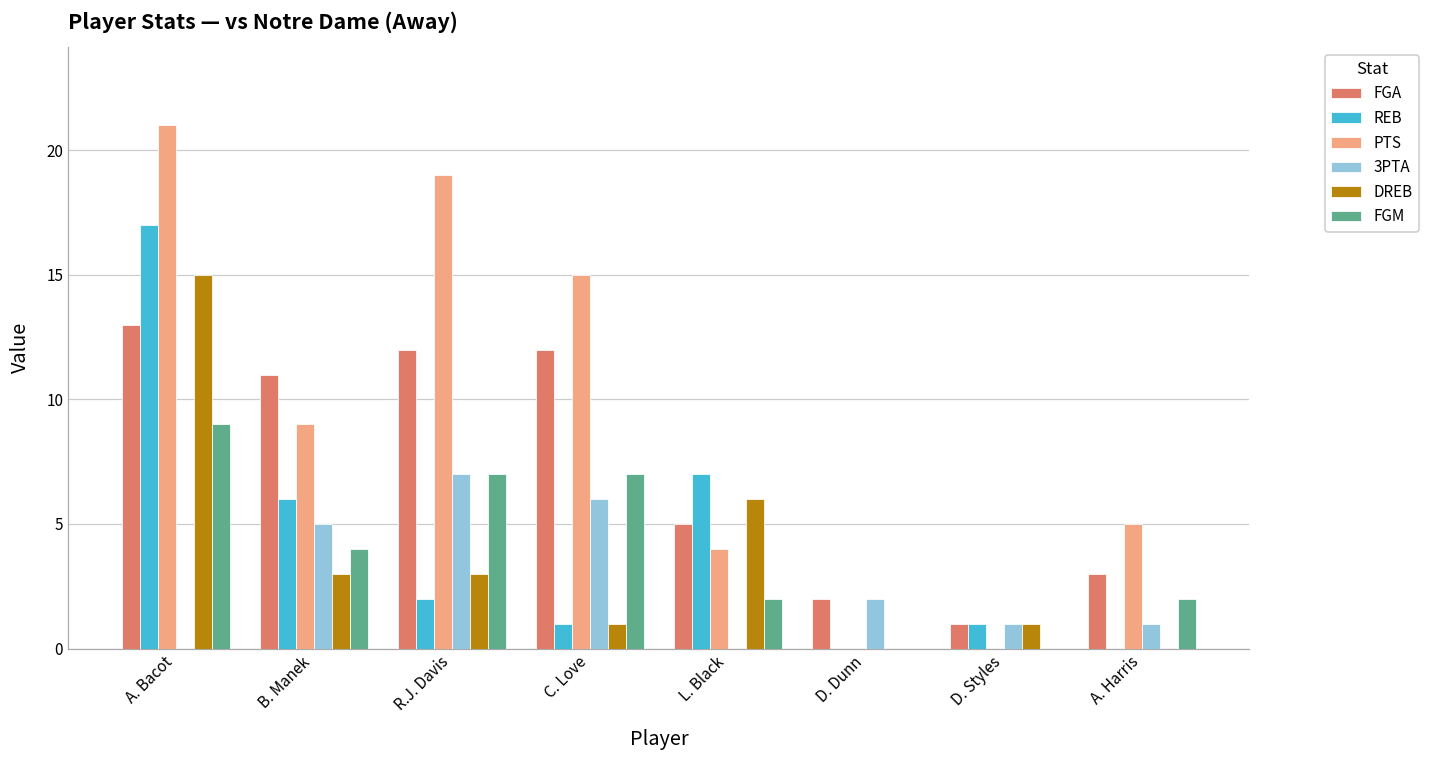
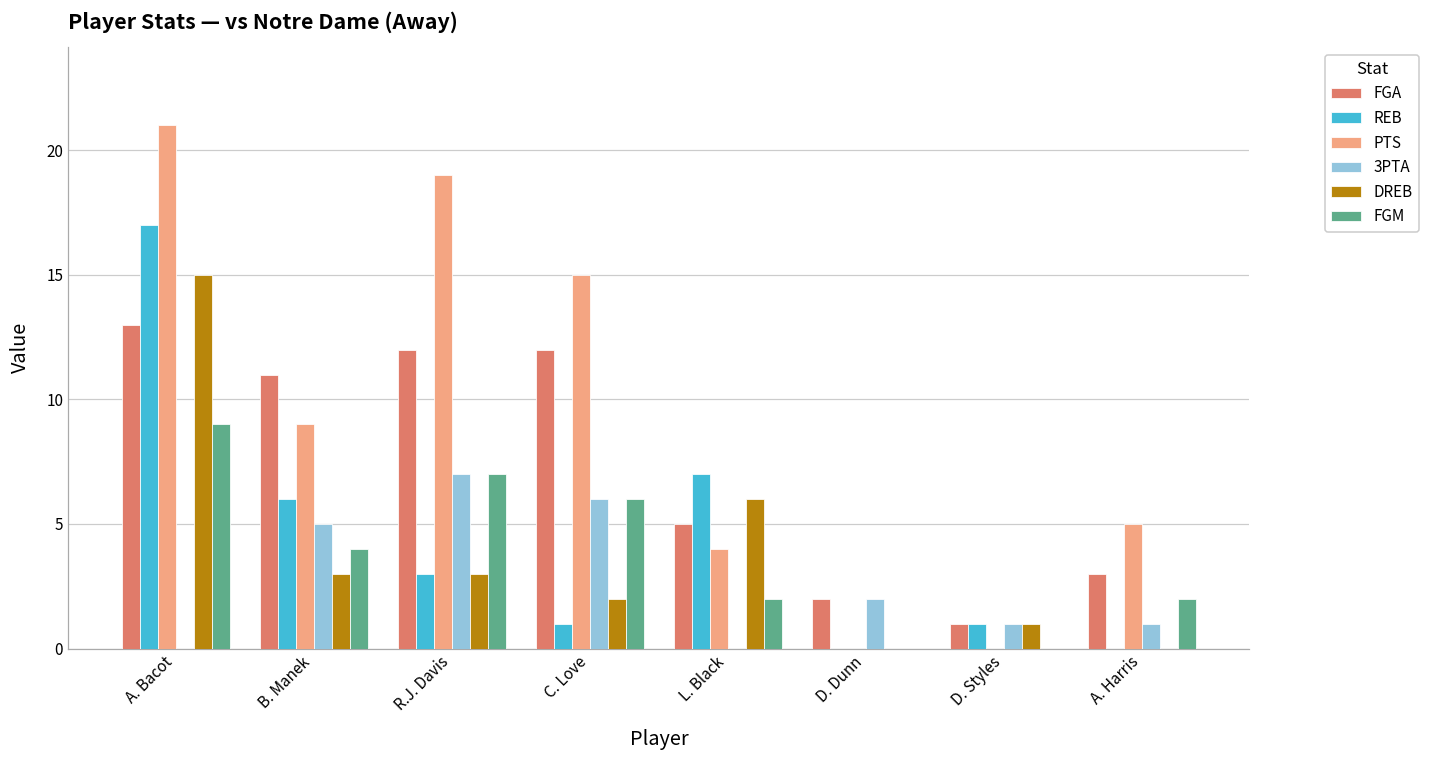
REB, R.J. Davis: 2 -> 3
DREB, C. Love: 1 -> 2
FGM, C. Love: 7 -> 6
